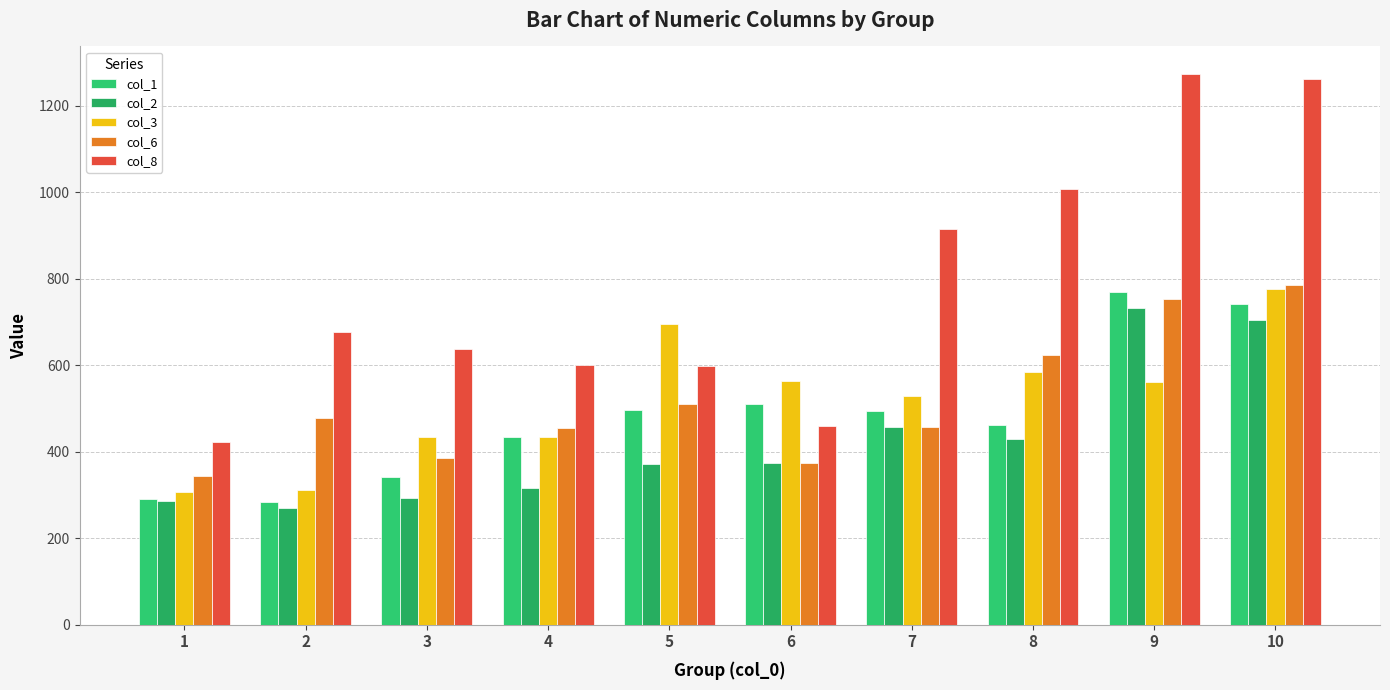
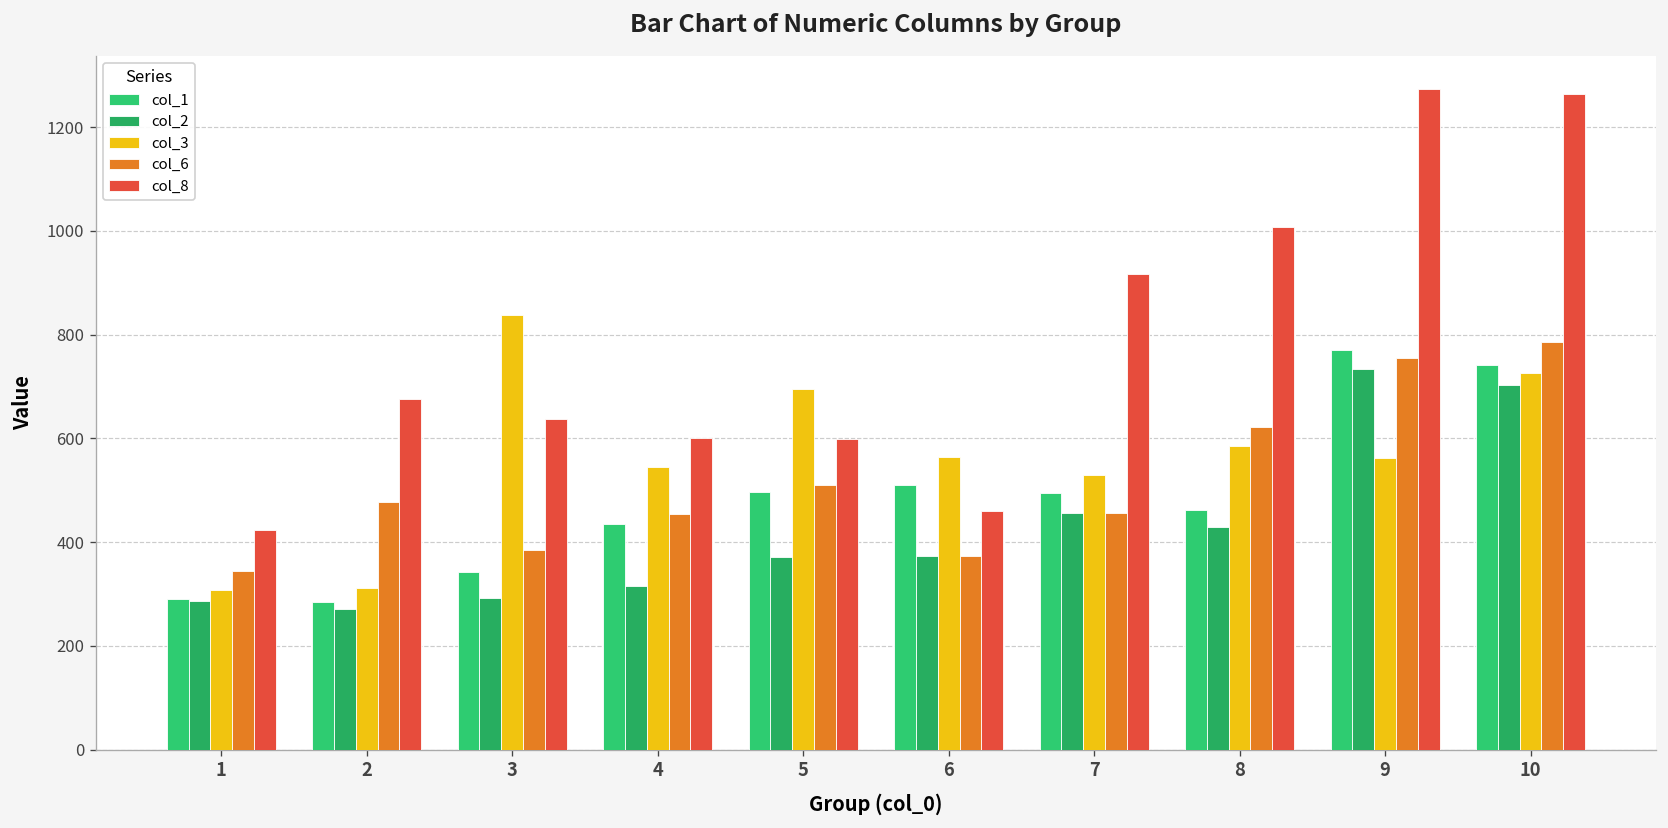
col_3, 3: 430 -> 840
col_3, 4: 430 -> 540
col_3, 10: 780 -> 730
